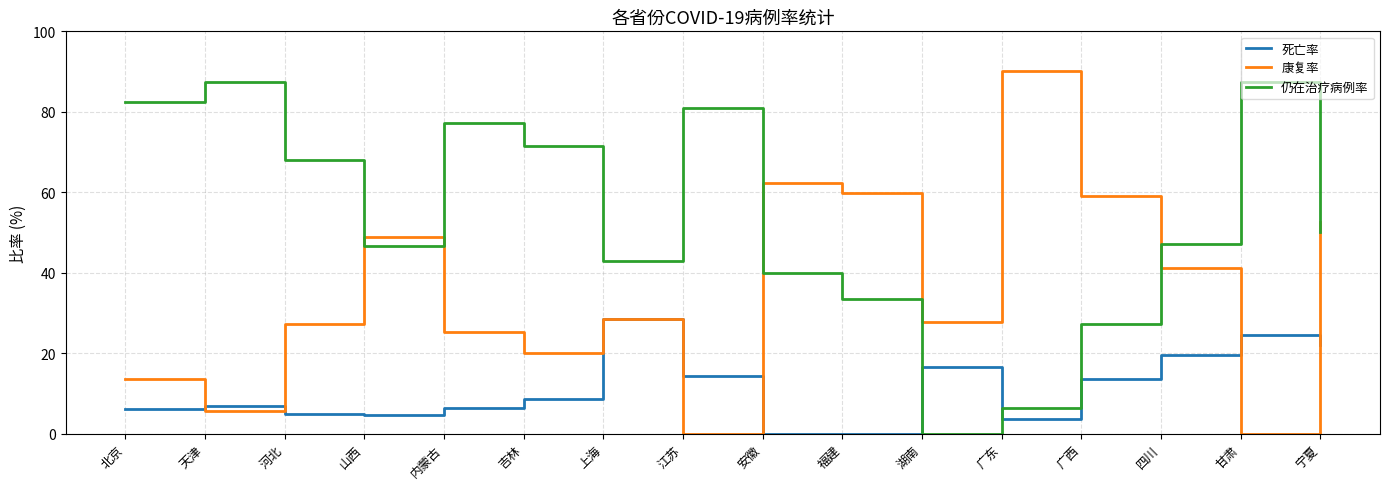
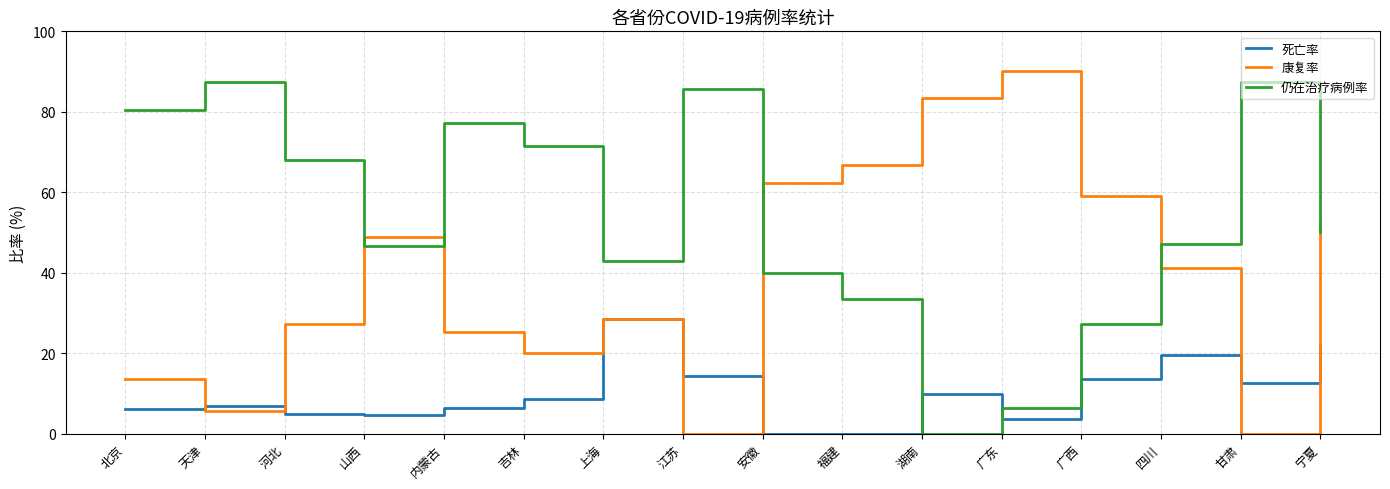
仍在治疗病例率, 北京: 82 -> 80
仍在治疗病例率, 江苏: 81 -> 86
康复率, 福建: 60 -> 67
死亡率, 湖南: 17 -> 10
康复率, 湖南: 28 -> 83
死亡率, 甘肃: 25 -> 13
